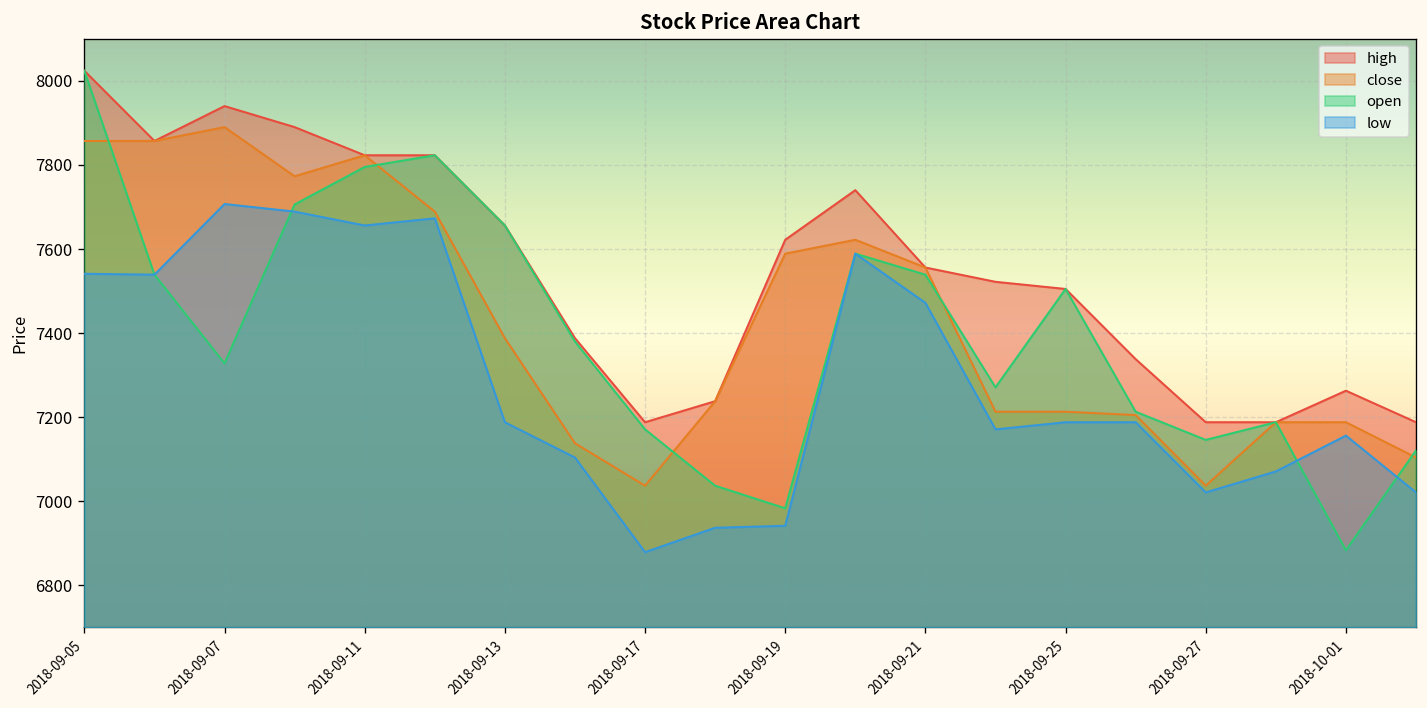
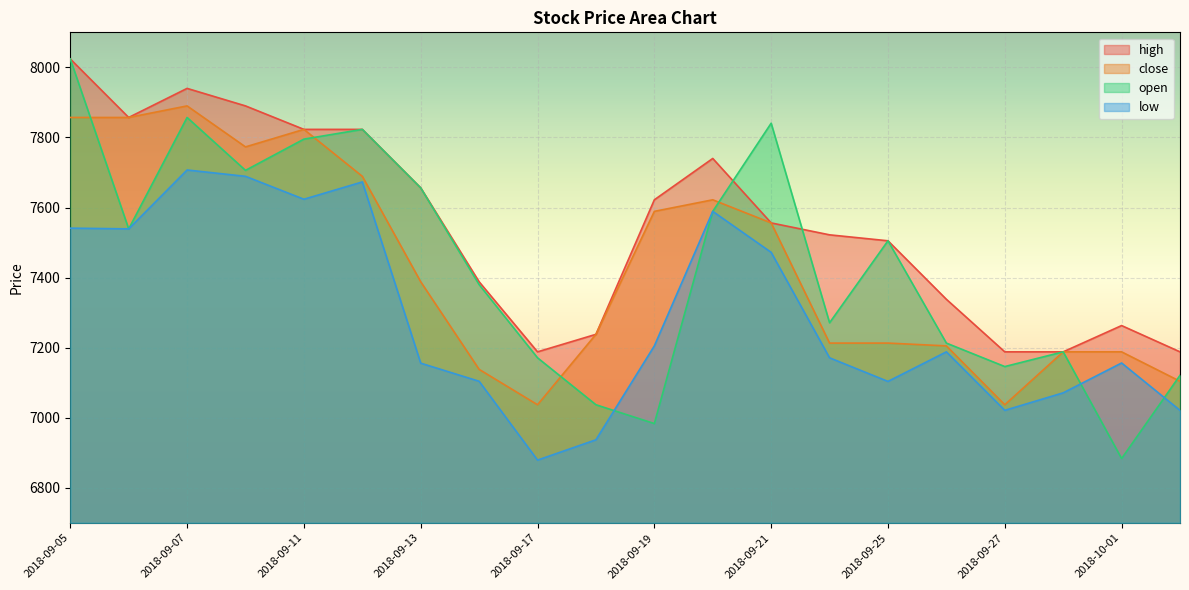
open, 2018-09-07: 7330 -> 7860
low, 2018-09-11: 7660 -> 7620
low, 2018-09-13: 7190 -> 7160
low, 2018-09-19: 6940 -> 7210
open, 2018-09-21: 7540 -> 7840
low, 2018-09-25: 7190 -> 7100
